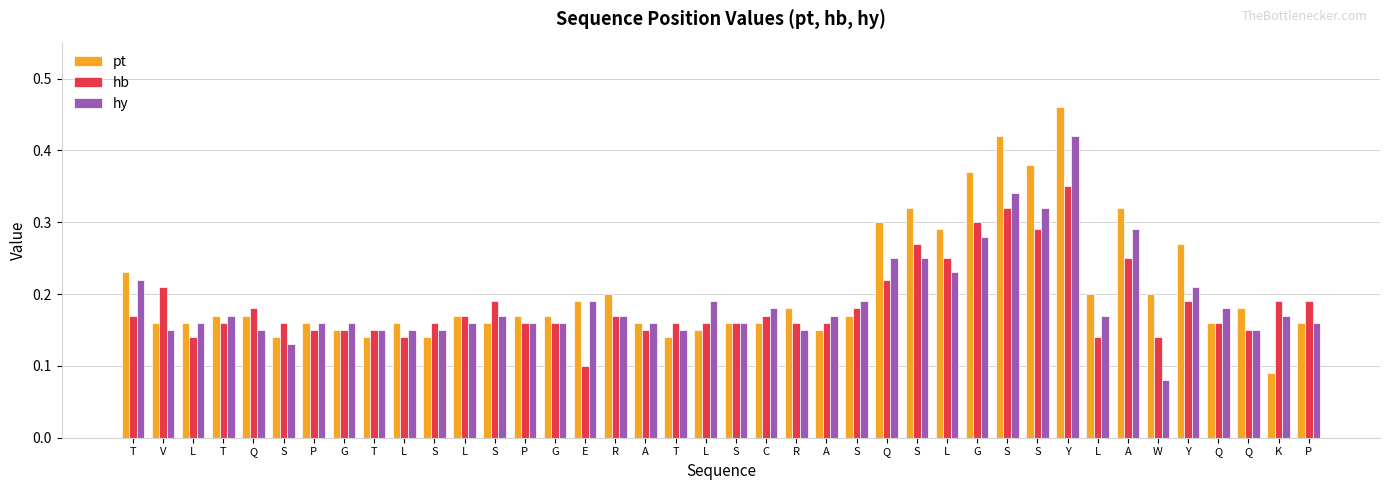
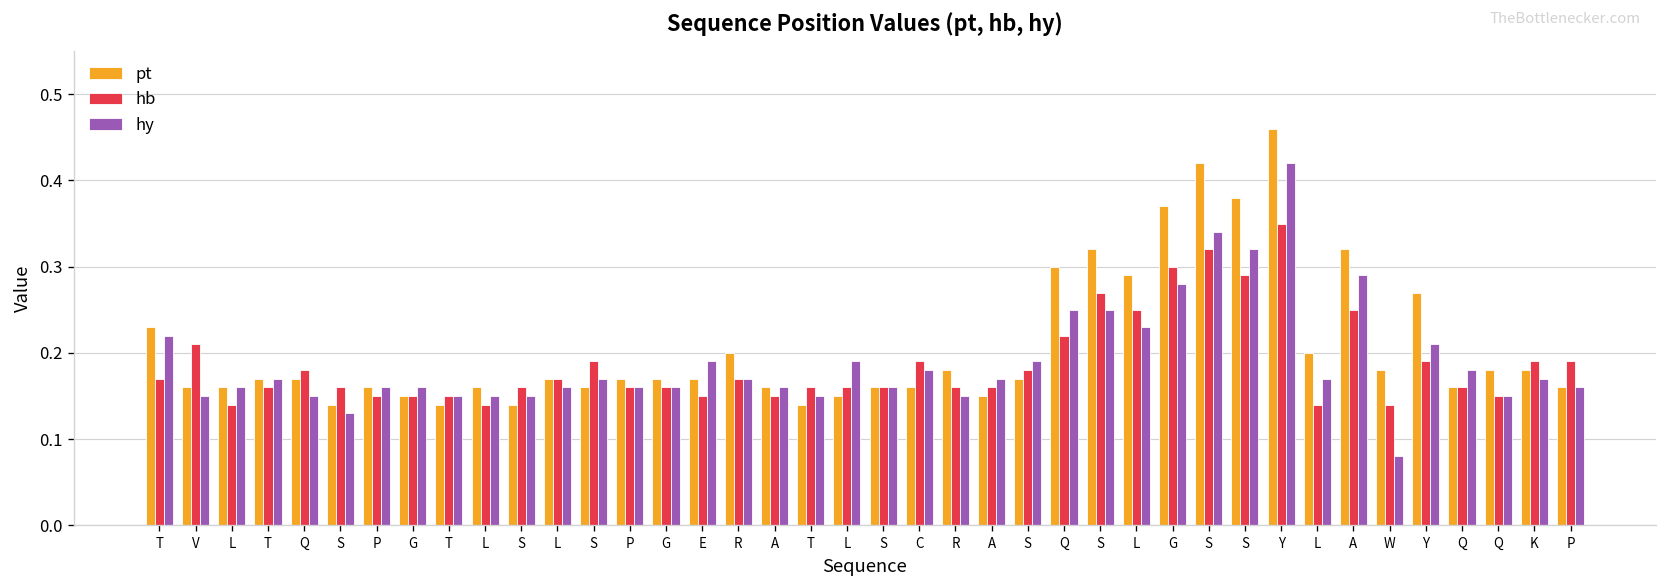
pt, E: 0.19 -> 0.17
hb, E: 0.10 -> 0.15
hb, C: 0.17 -> 0.19
pt, W: 0.20 -> 0.18
pt, K: 0.09 -> 0.18
